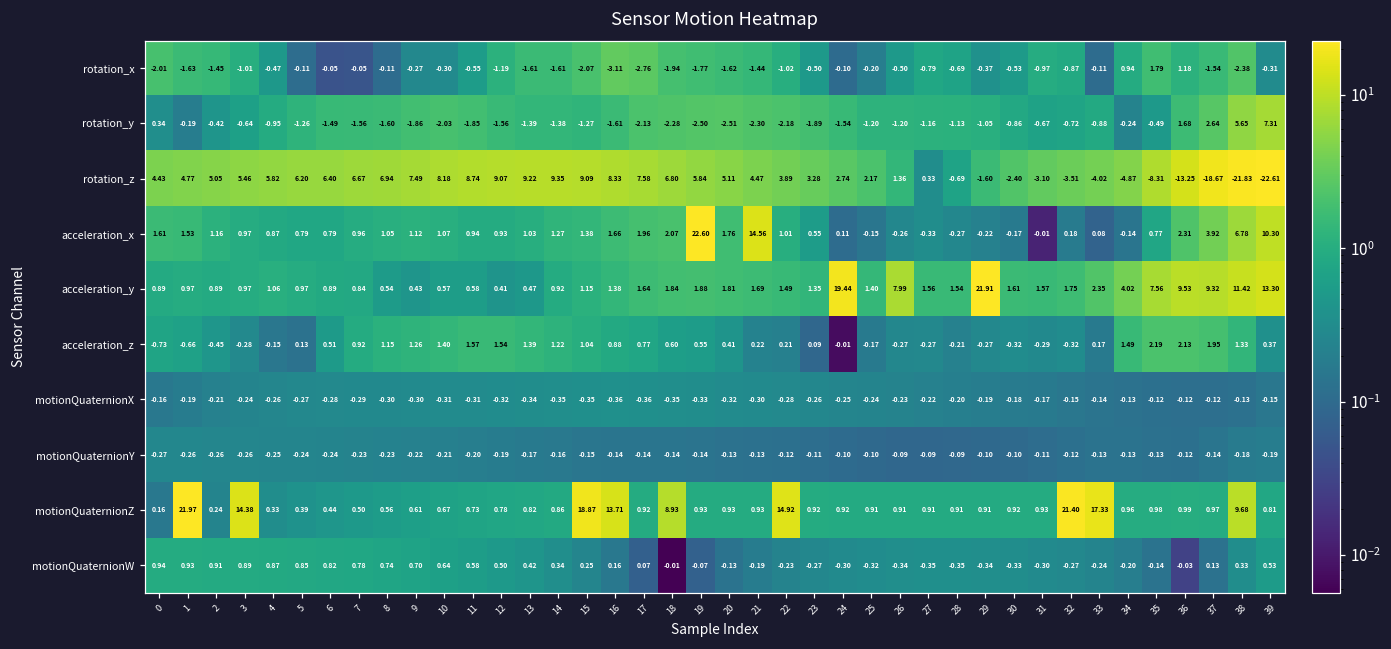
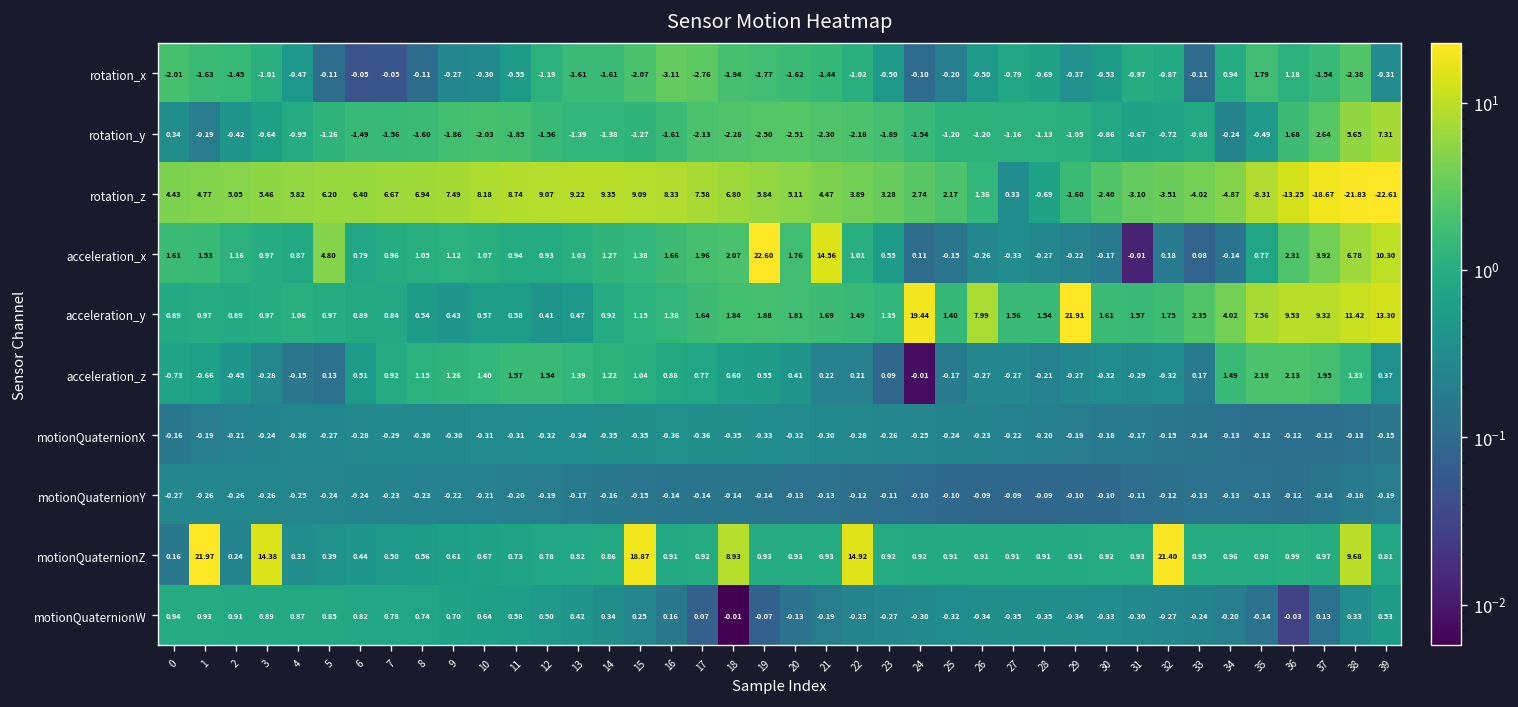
acceleration_x, 5: 0.79 -> 4.80
motionQuaternionZ, 16: 13.71 -> 0.91
motionQuaternionZ, 33: 17.33 -> 0.95
